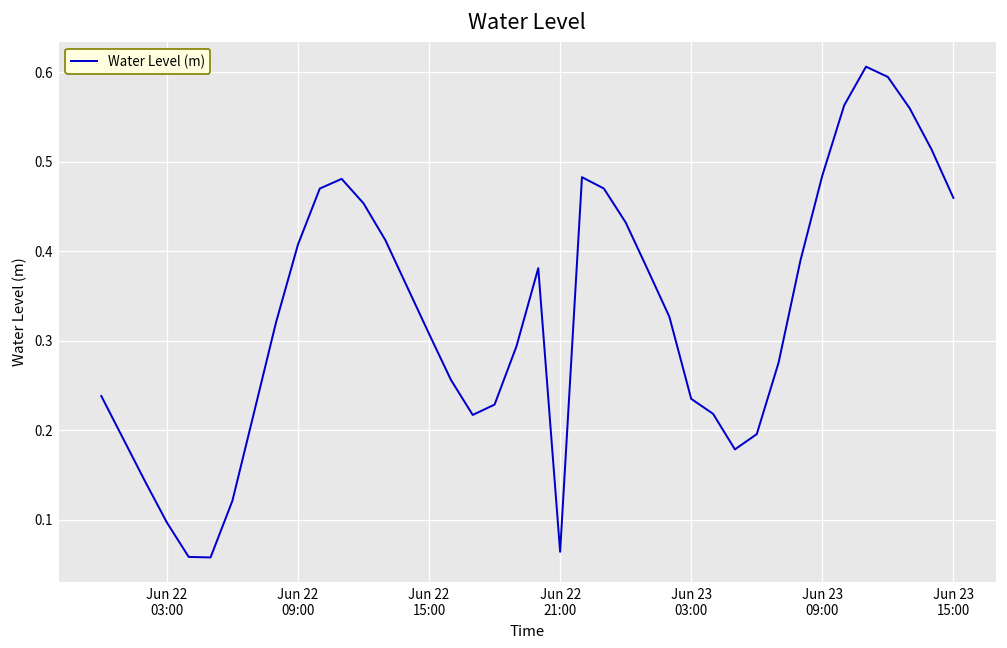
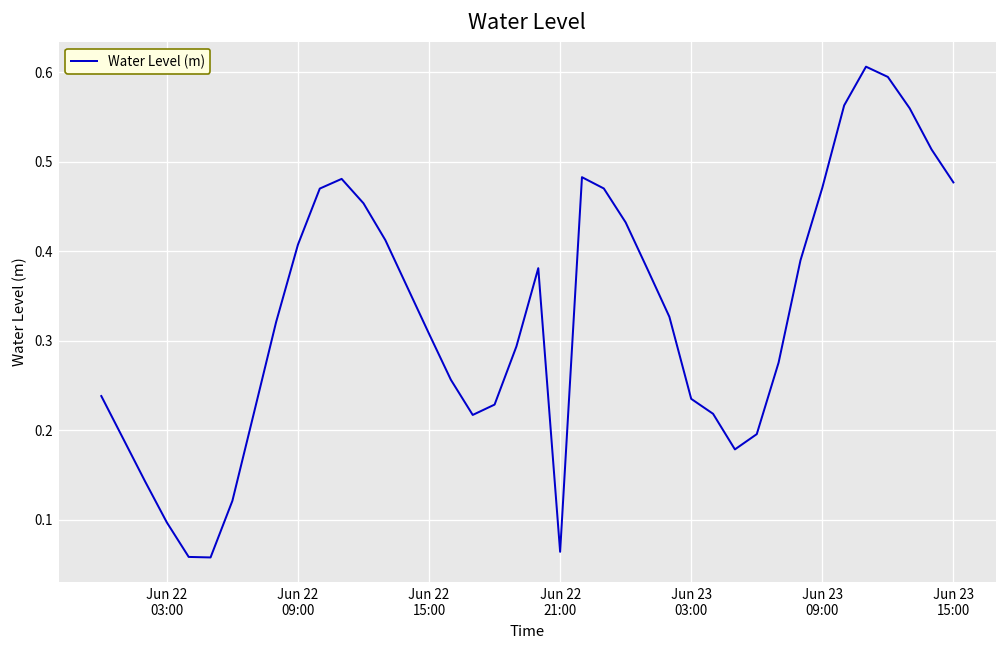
Jun 23 09:00: 0.48 -> 0.47
Jun 23 15:00: 0.46 -> 0.48
